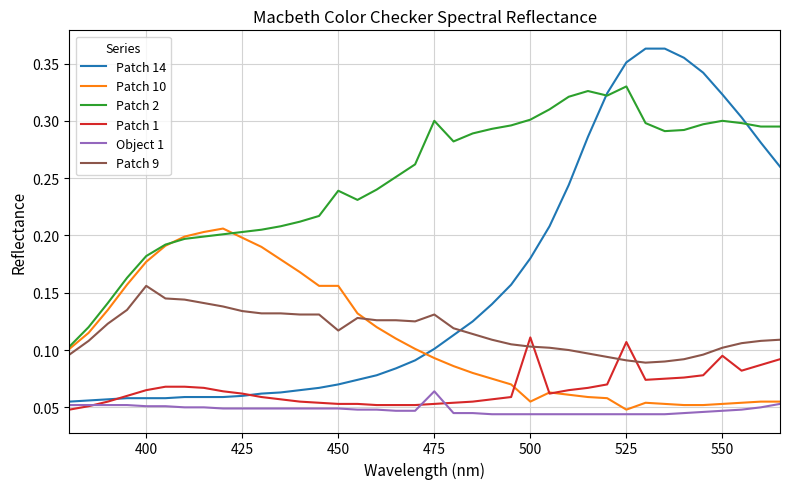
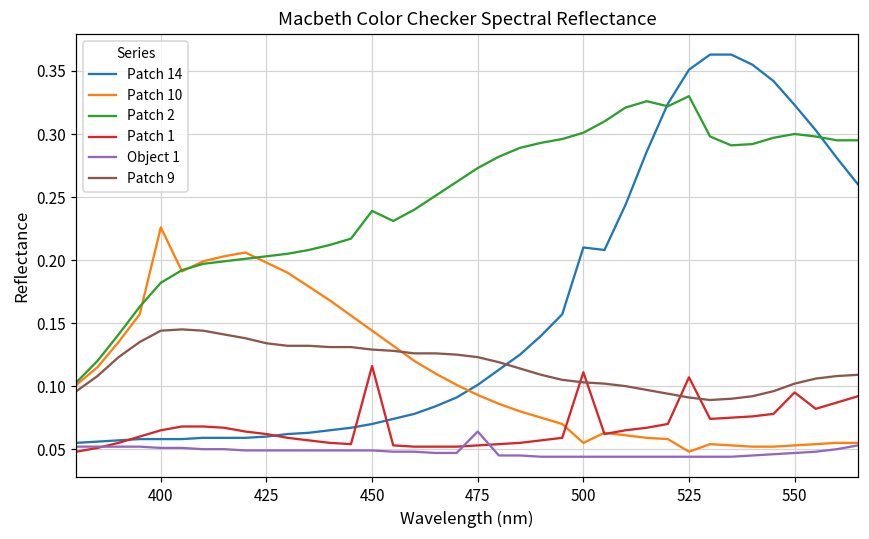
Patch 10, 400: 0.177 -> 0.226
Patch 9, 400: 0.156 -> 0.144
Patch 10, 450: 0.156 -> 0.144
Patch 1, 450: 0.053 -> 0.116
Patch 9, 450: 0.117 -> 0.129
Patch 2, 475: 0.300 -> 0.273
Patch 9, 475: 0.131 -> 0.123
Patch 14, 500: 0.18 -> 0.21
